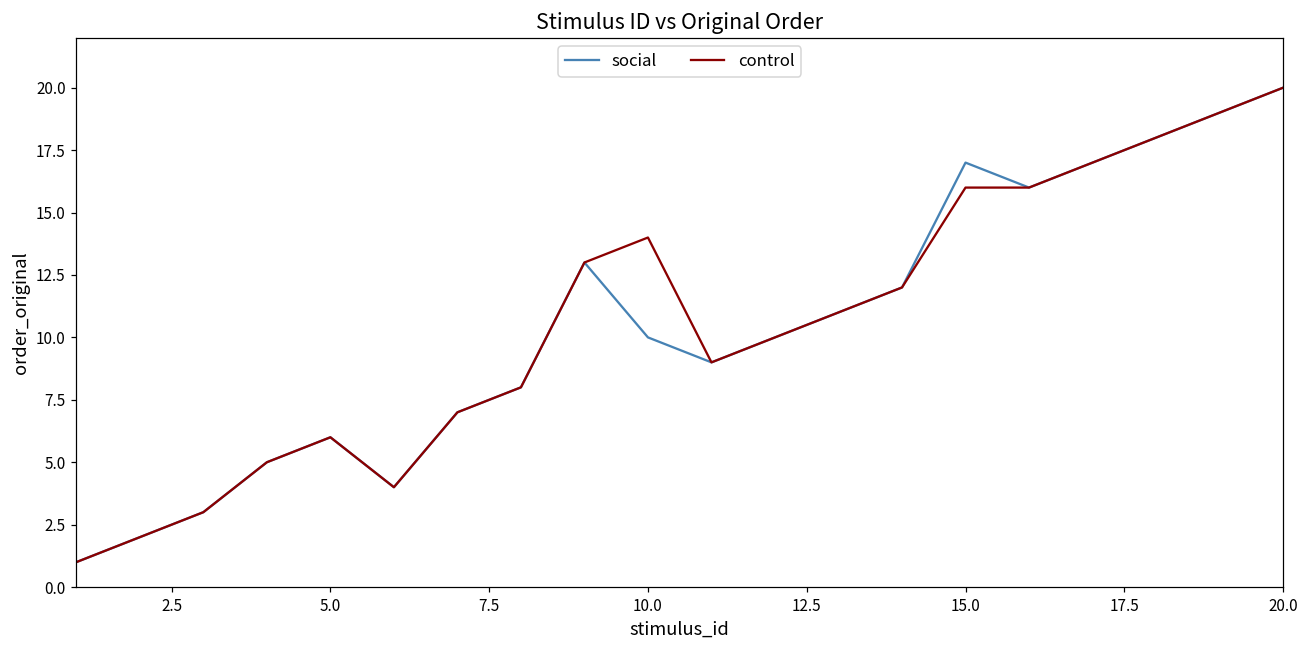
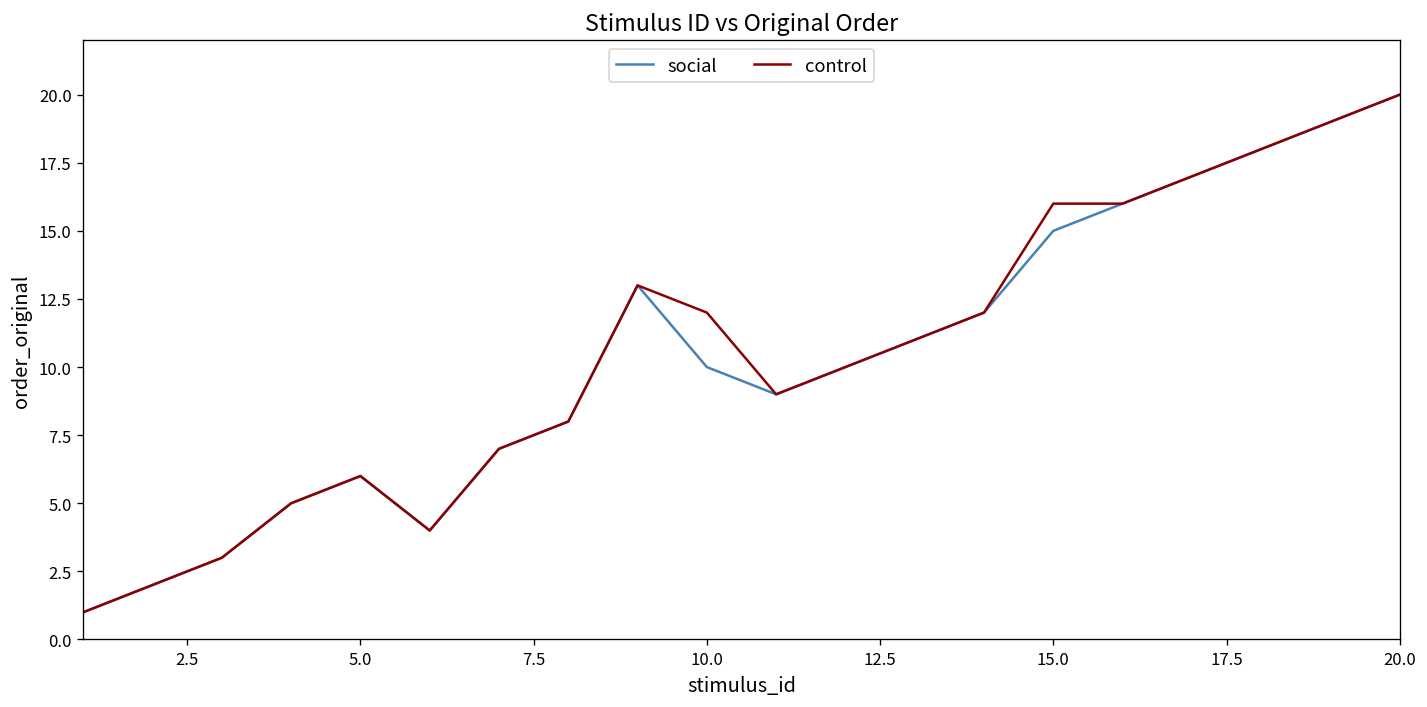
control, 10.0: 14 -> 12
social, 15.0: 17 -> 15
